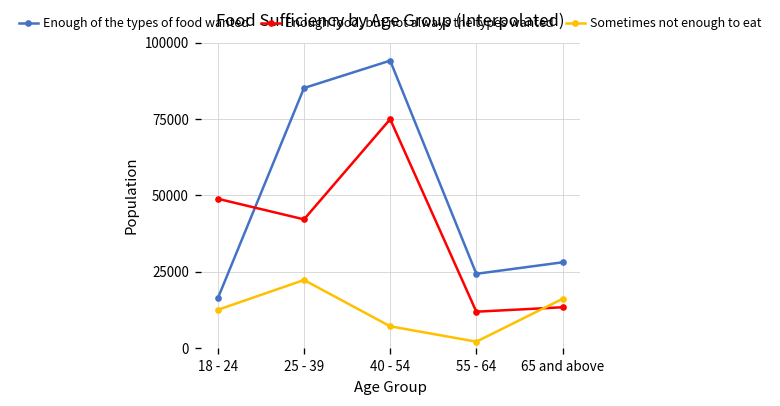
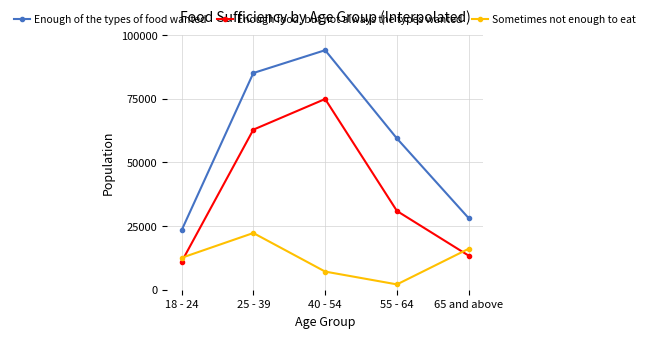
Enough of the types of food wanted, 18 - 24: 16000 -> 23000
Enough food, but not always the types wanted, 18 - 24: 49000 -> 11000
Enough food, but not always the types wanted, 25 - 39: 42000 -> 63000
Enough of the types of food wanted, 55 - 64: 24000 -> 59000
Enough food, but not always the types wanted, 55 - 64: 12000 -> 31000
